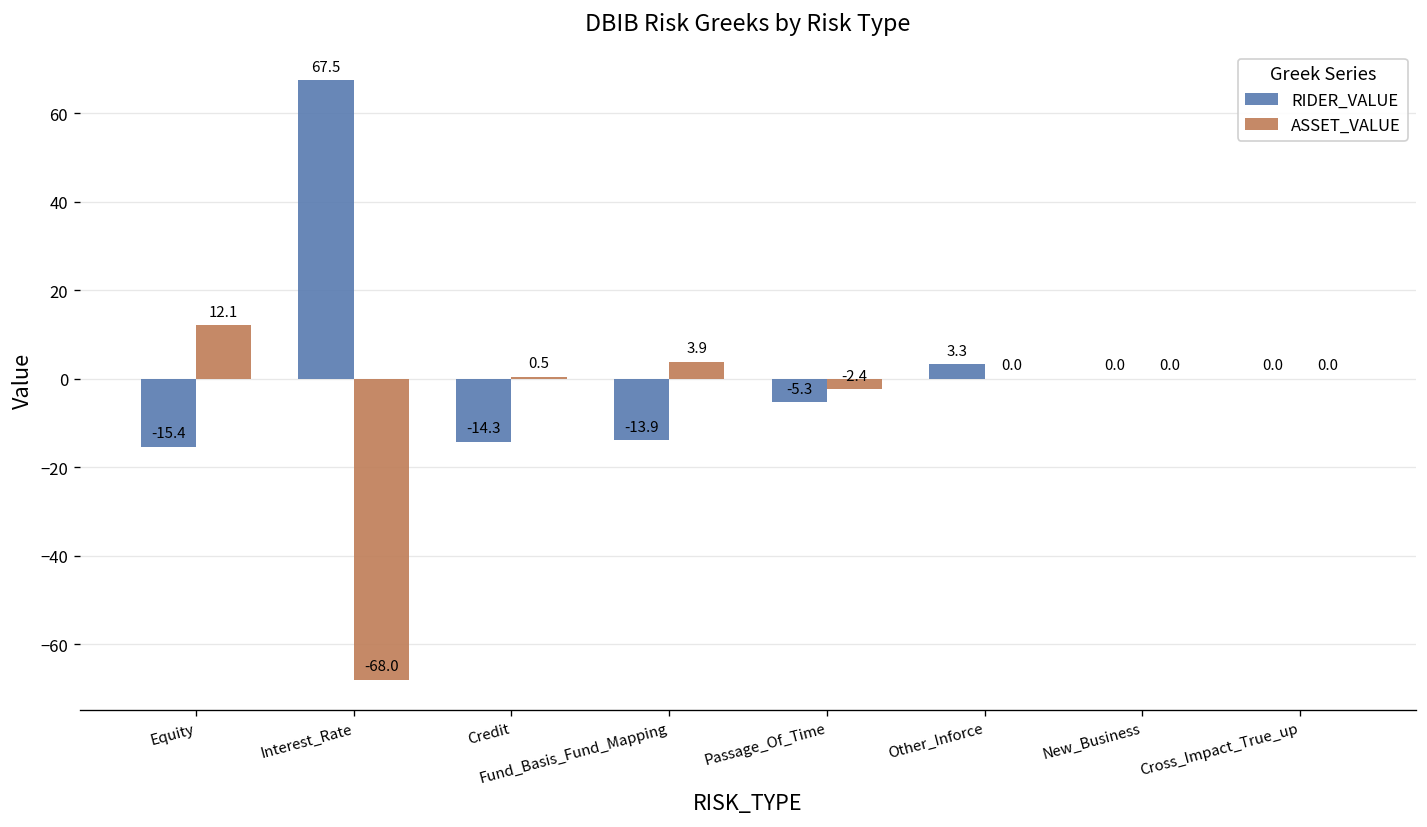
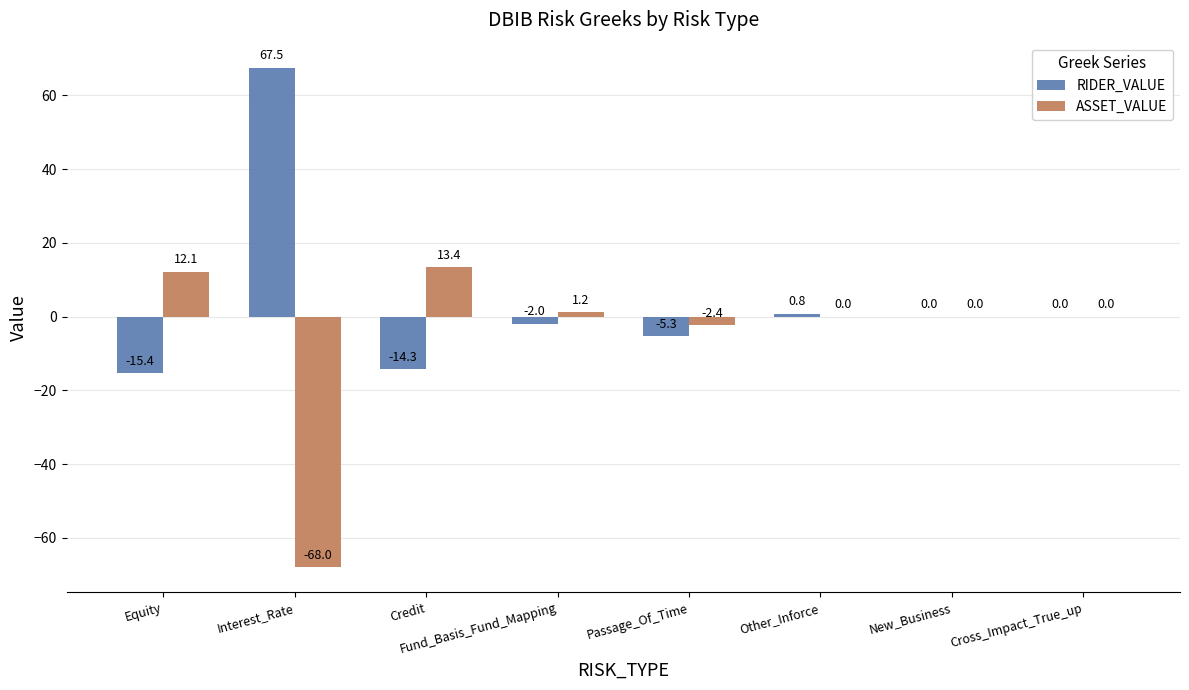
ASSET_VALUE, Credit: 0.5 -> 13.4
RIDER_VALUE, Fund_Basis_Fund_Mapping: -13.9 -> -2.0
ASSET_VALUE, Fund_Basis_Fund_Mapping: 3.9 -> 1.2
RIDER_VALUE, Other_Inforce: 3.3 -> 0.8
